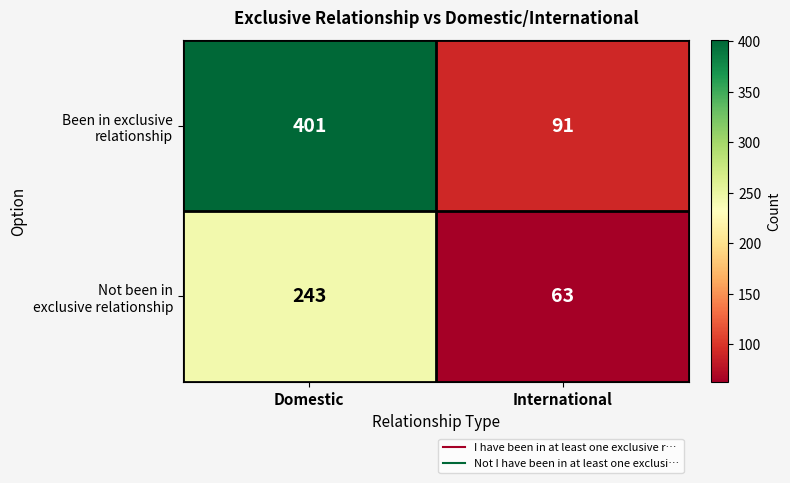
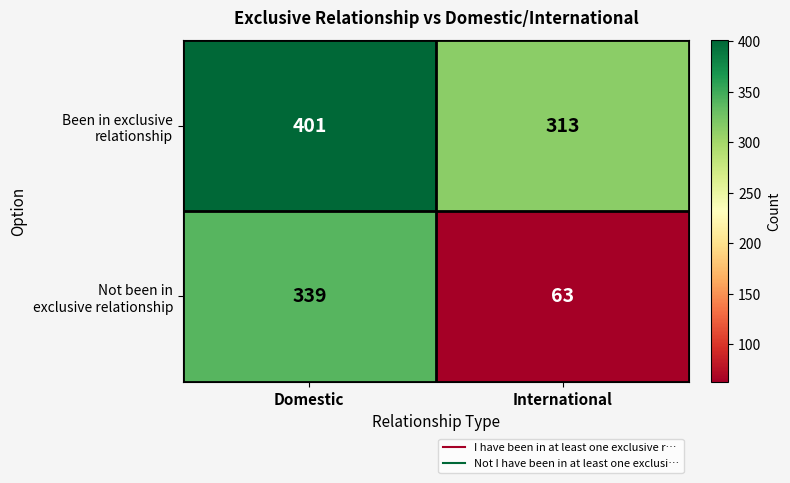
Been in exclusive relationship, International: 91 -> 313
Not been in exclusive relationship, Domestic: 243 -> 339
